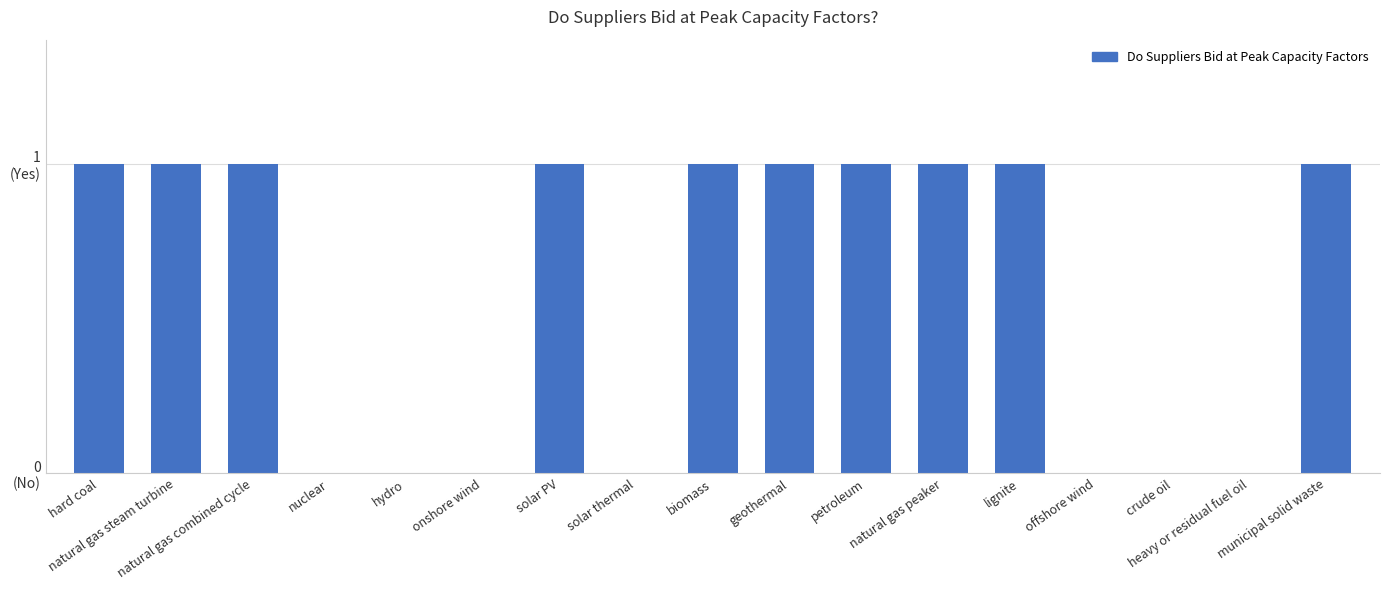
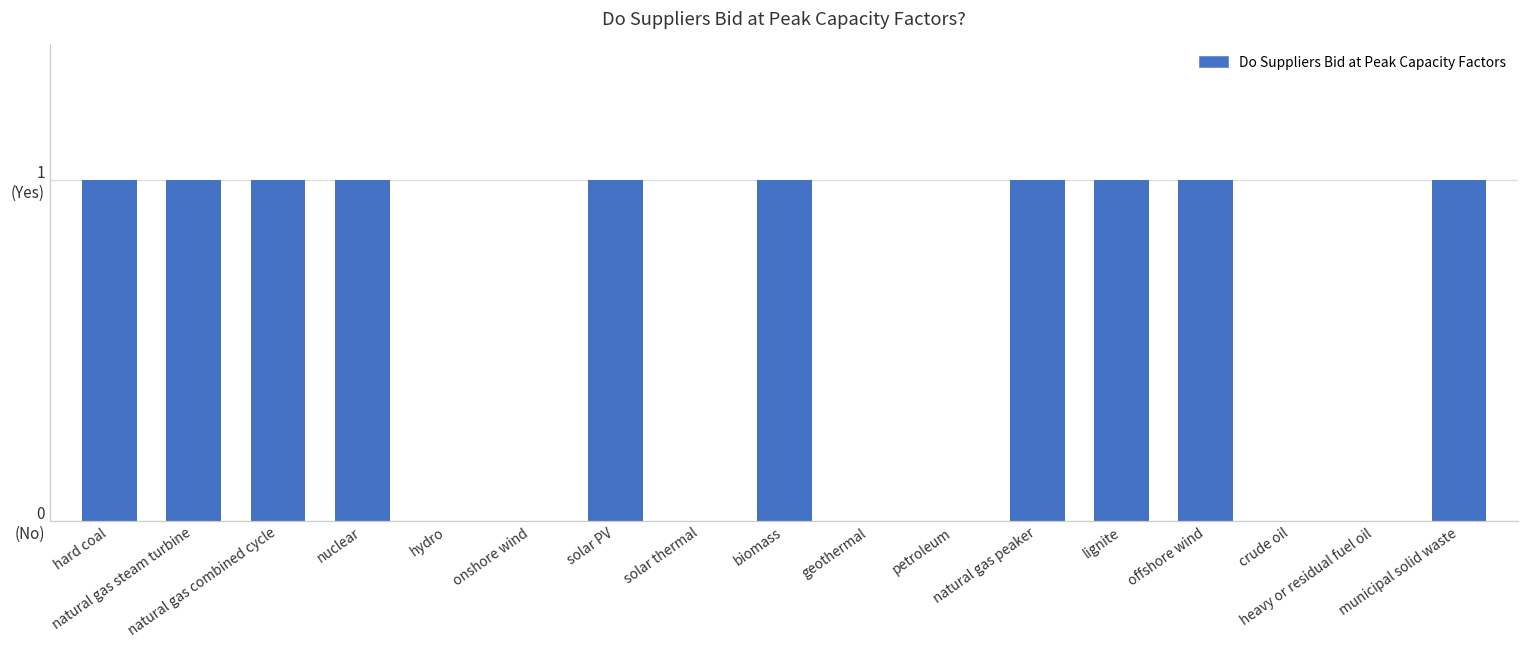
nuclear: 0 (Yes) -> 1 (Yes)
geothermal: 1 (Yes) -> 0 (Yes)
petroleum: 1 (Yes) -> 0 (Yes)
offshore wind: 0 (Yes) -> 1 (Yes)
